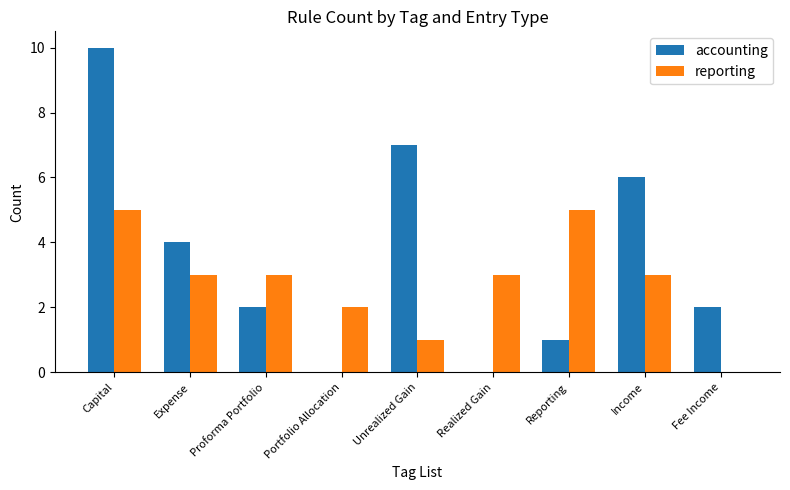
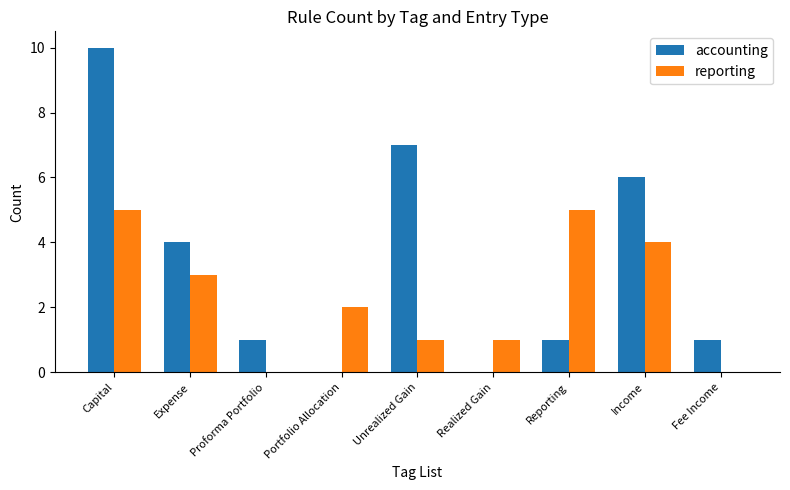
accounting, Proforma Portfolio: 2 -> 1
reporting, Proforma Portfolio: 3 -> 0
reporting, Realized Gain: 3 -> 1
reporting, Income: 3 -> 4
accounting, Fee Income: 2 -> 1
